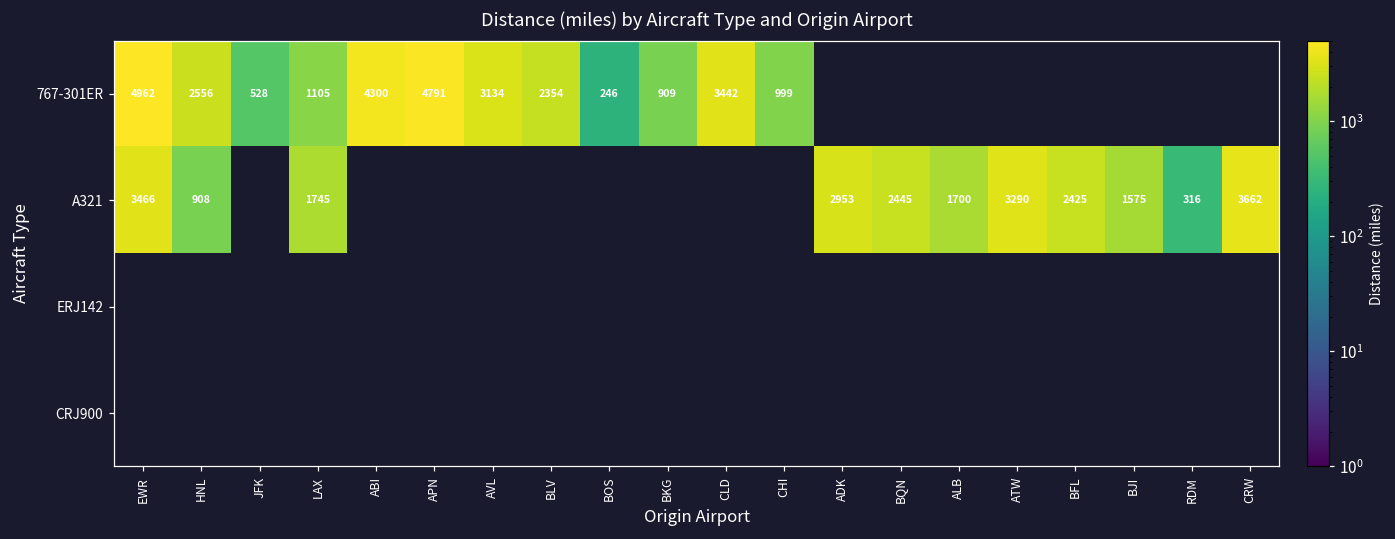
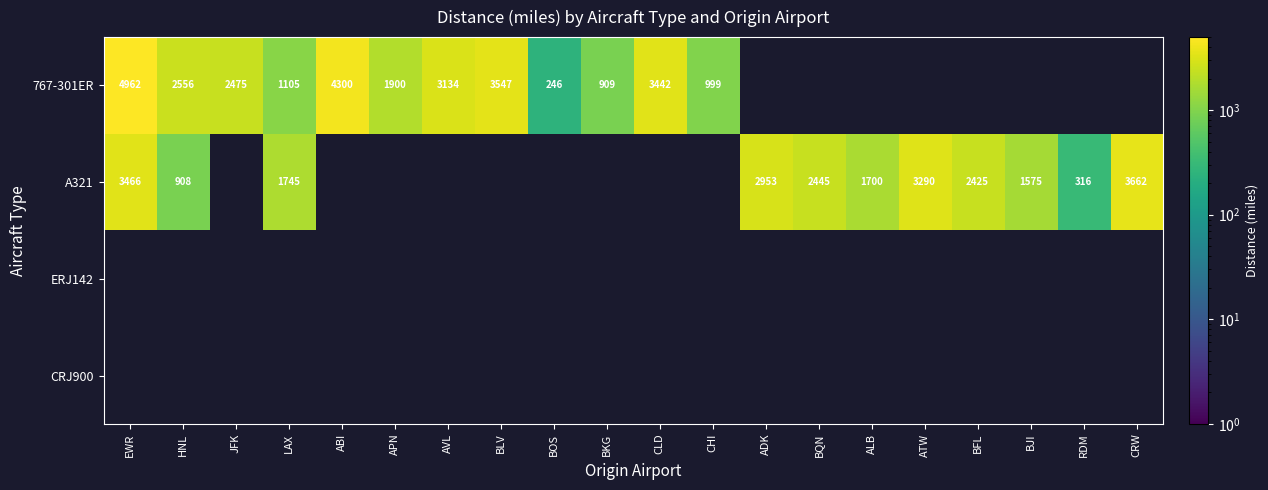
767-301ER, JFK: 528 -> 2475
767-301ER, APN: 4791 -> 1900
767-301ER, BLV: 2354 -> 3547
